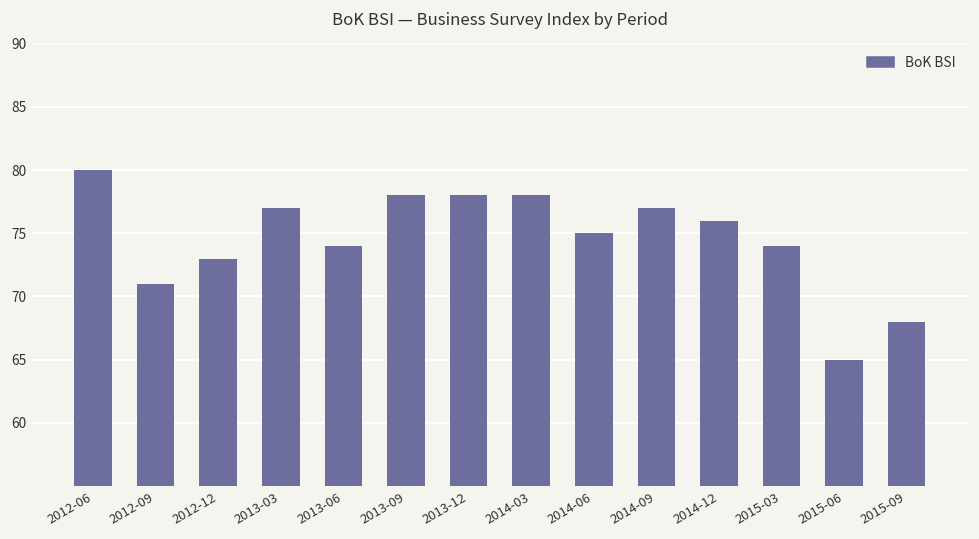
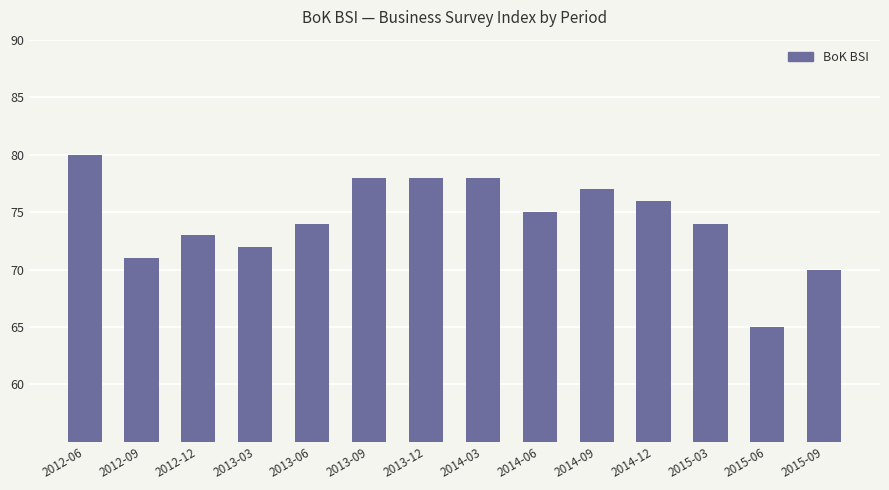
2013-03: 77 -> 72
2015-09: 68 -> 70
